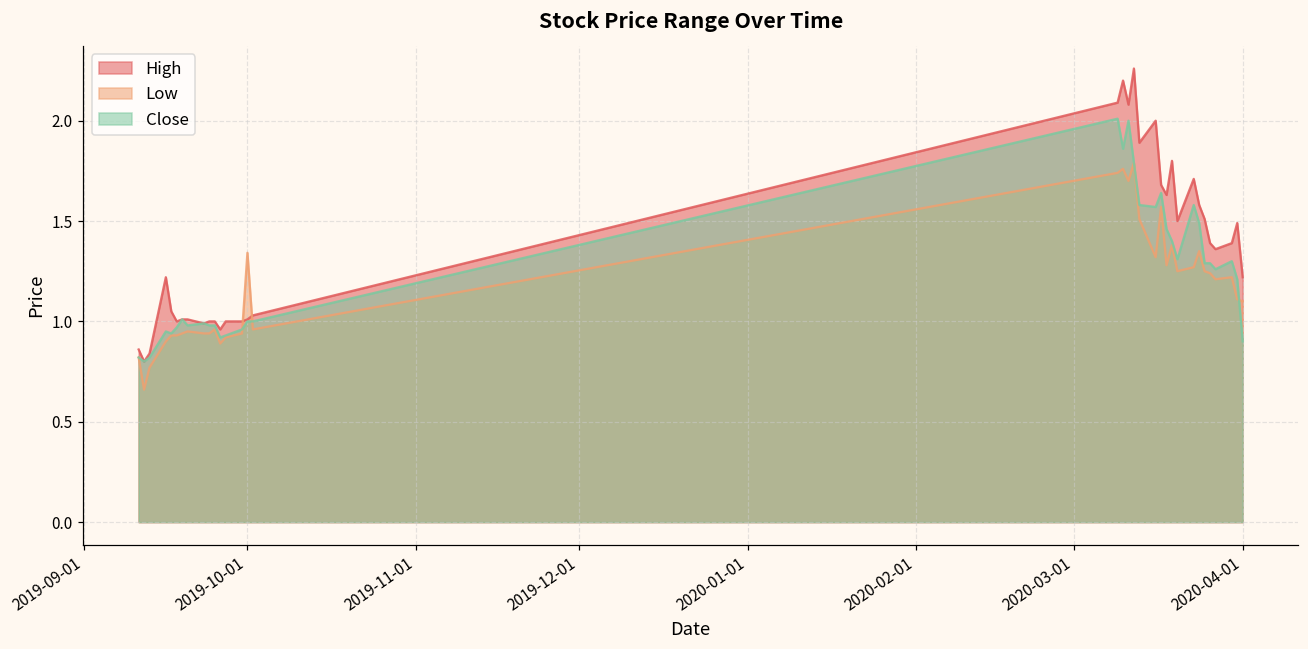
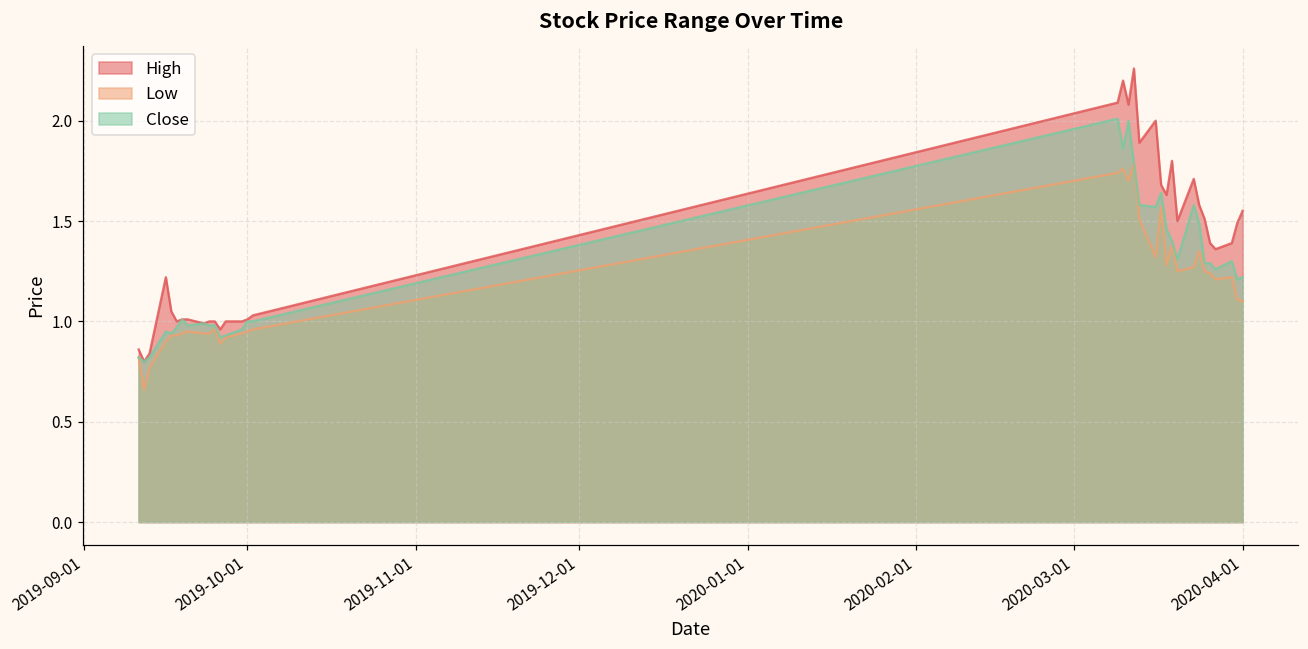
Low, 2019-10-01: 1.34 -> 0.95
High, 2020-04-01: 1.22 -> 1.55
Close, 2020-04-01: 0.90 -> 1.22
